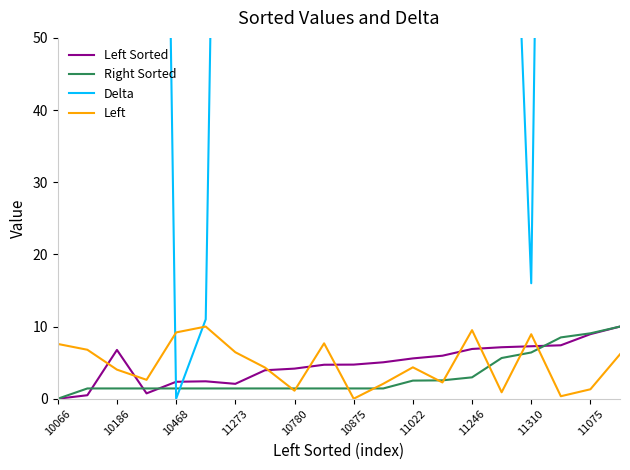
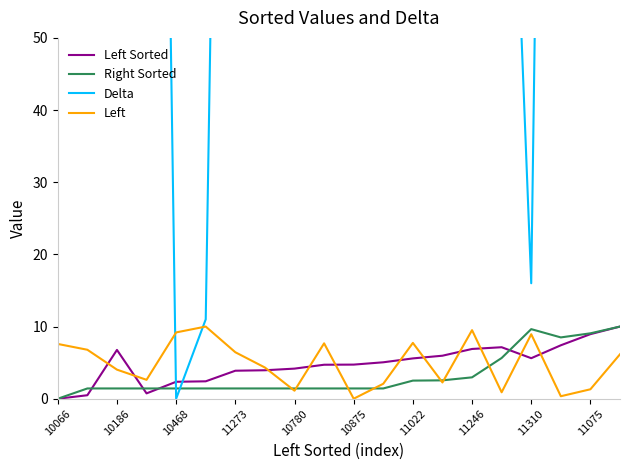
Left Sorted, 11273: 2 -> 4
Left, 11022: 4 -> 8
Left Sorted, 11310: 7 -> 6
Right Sorted, 11310: 6 -> 10
